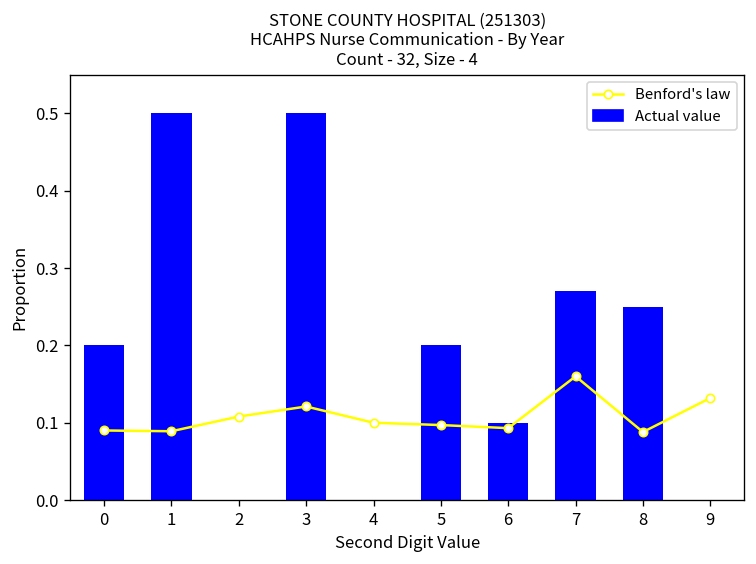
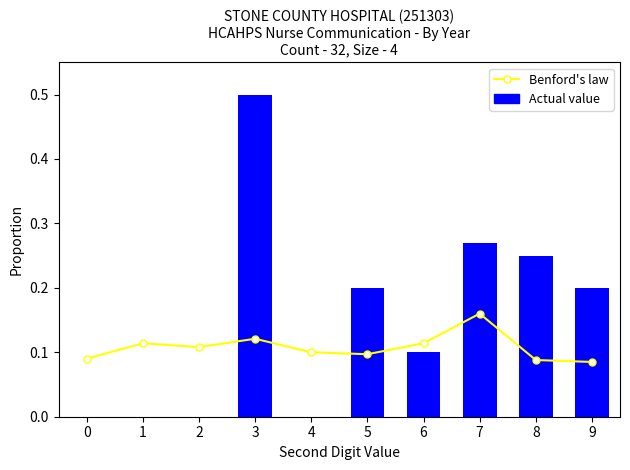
Actual value, 0: 0.2 -> 0.0
Actual value, 1: 0.5 -> 0.0
Benford's law, 1: 0.09 -> 0.11
Benford's law, 6: 0.09 -> 0.11
Benford's law, 9: 0.13 -> 0.09
Actual value, 9: 0.0 -> 0.2
